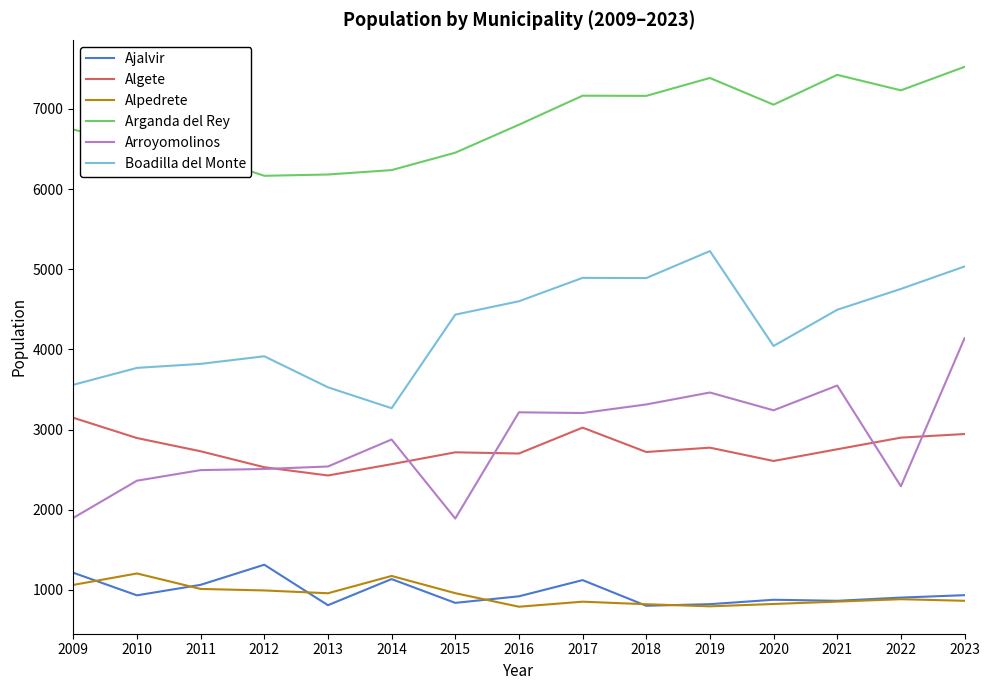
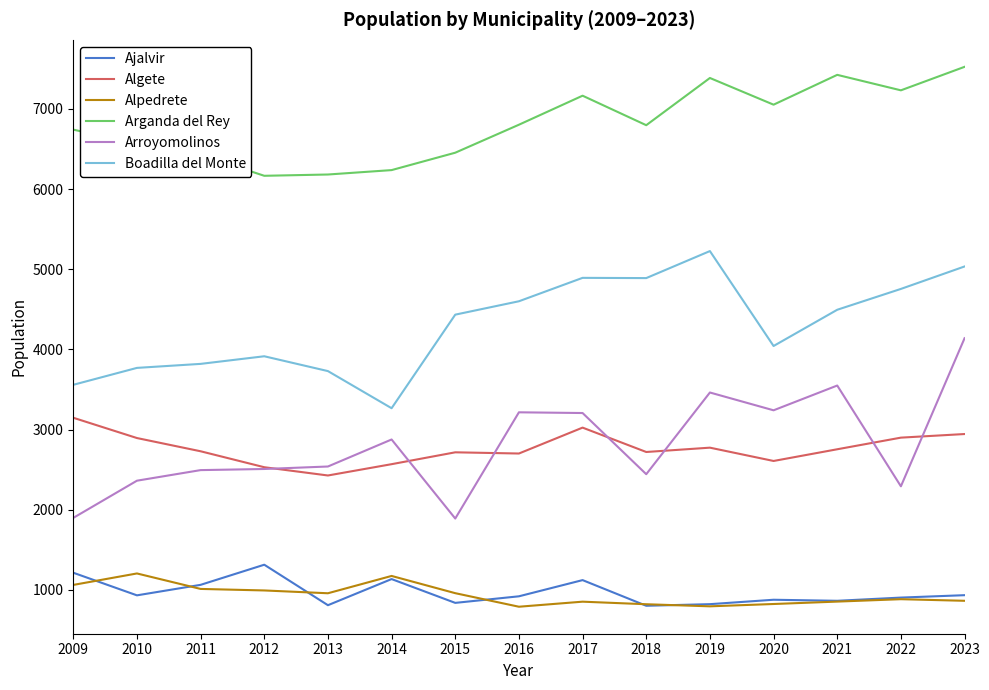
Boadilla del Monte, 2013: 3500 -> 3700
Arganda del Rey, 2018: 7200 -> 6800
Arroyomolinos, 2018: 3300 -> 2400
